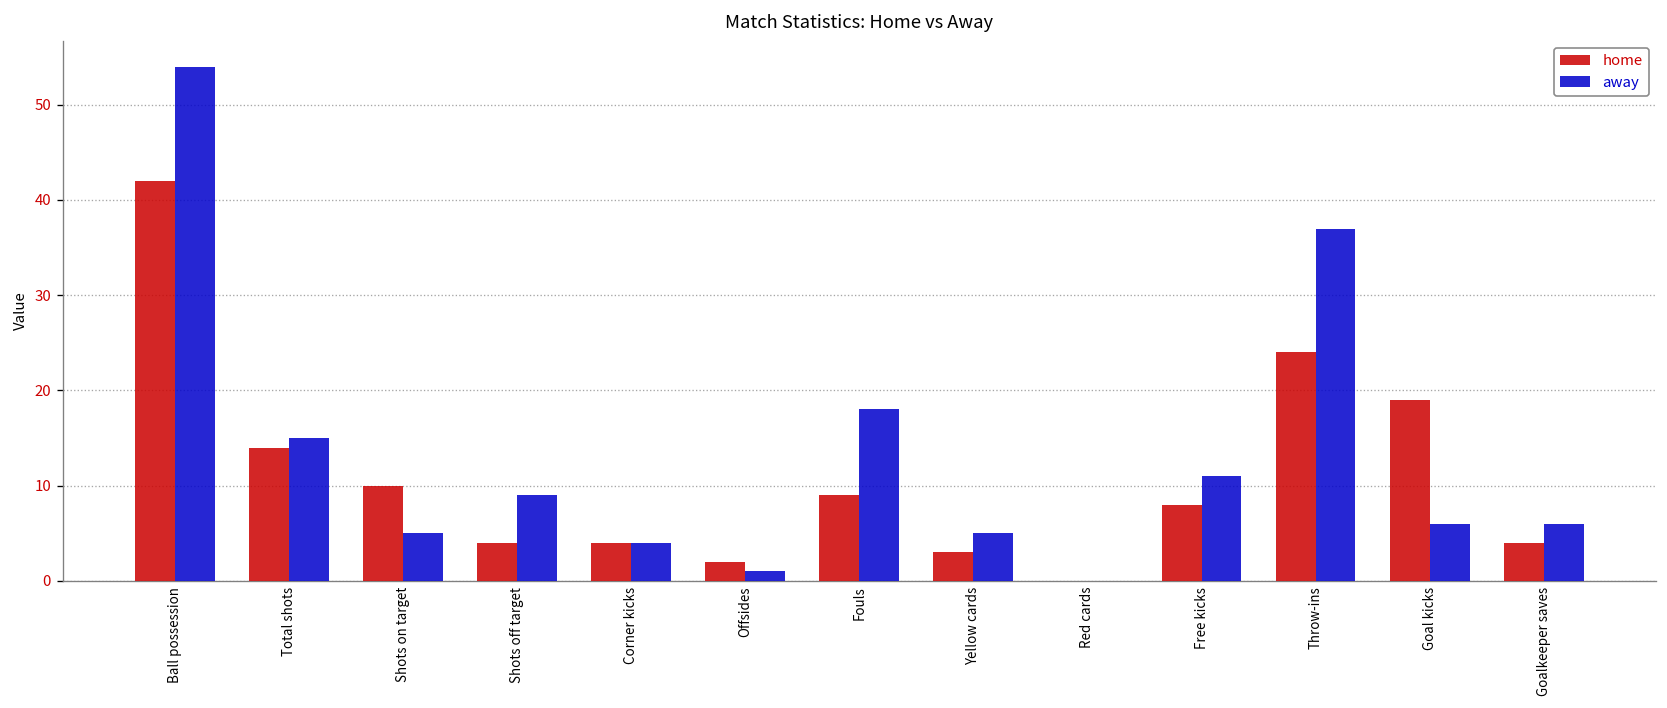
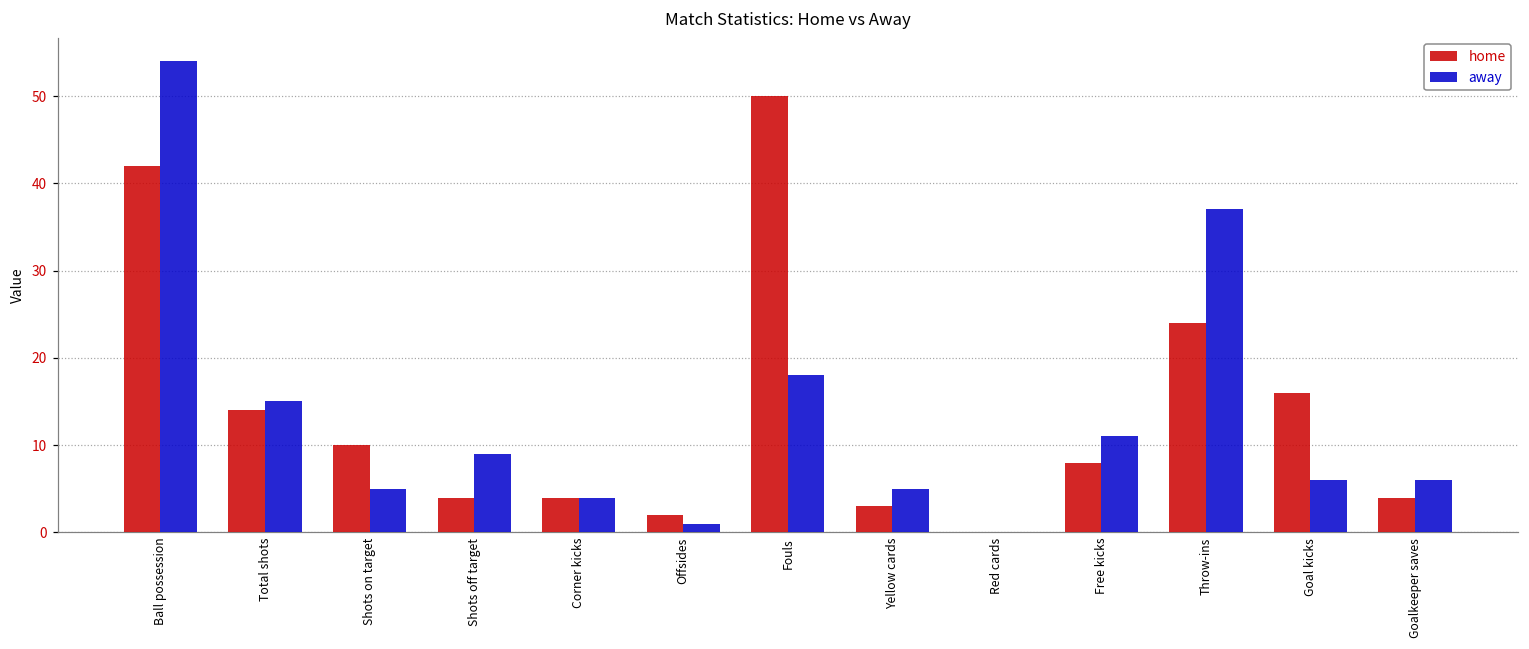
home, Fouls: 9 -> 50
home, Goal kicks: 19 -> 16
